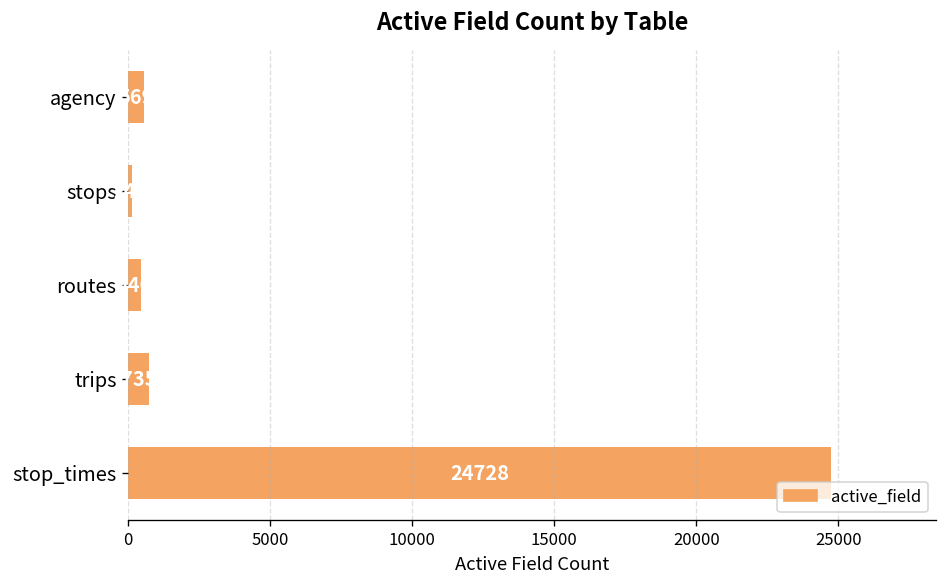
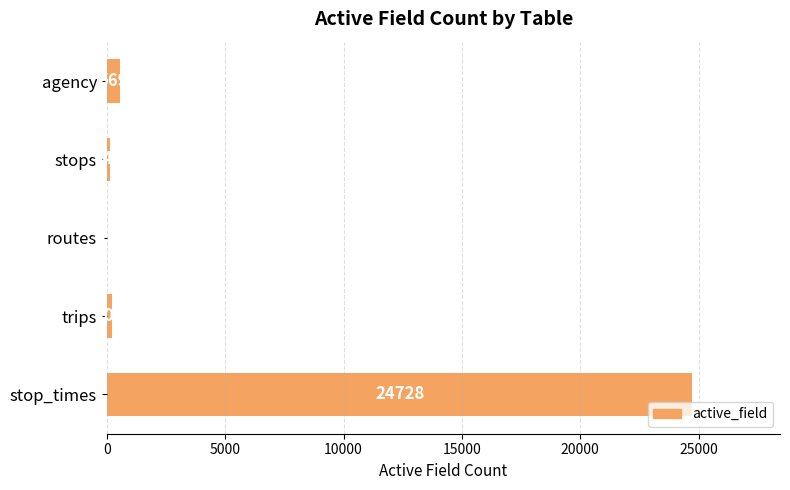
routes: 400 -> 0
trips: 700 -> 200
